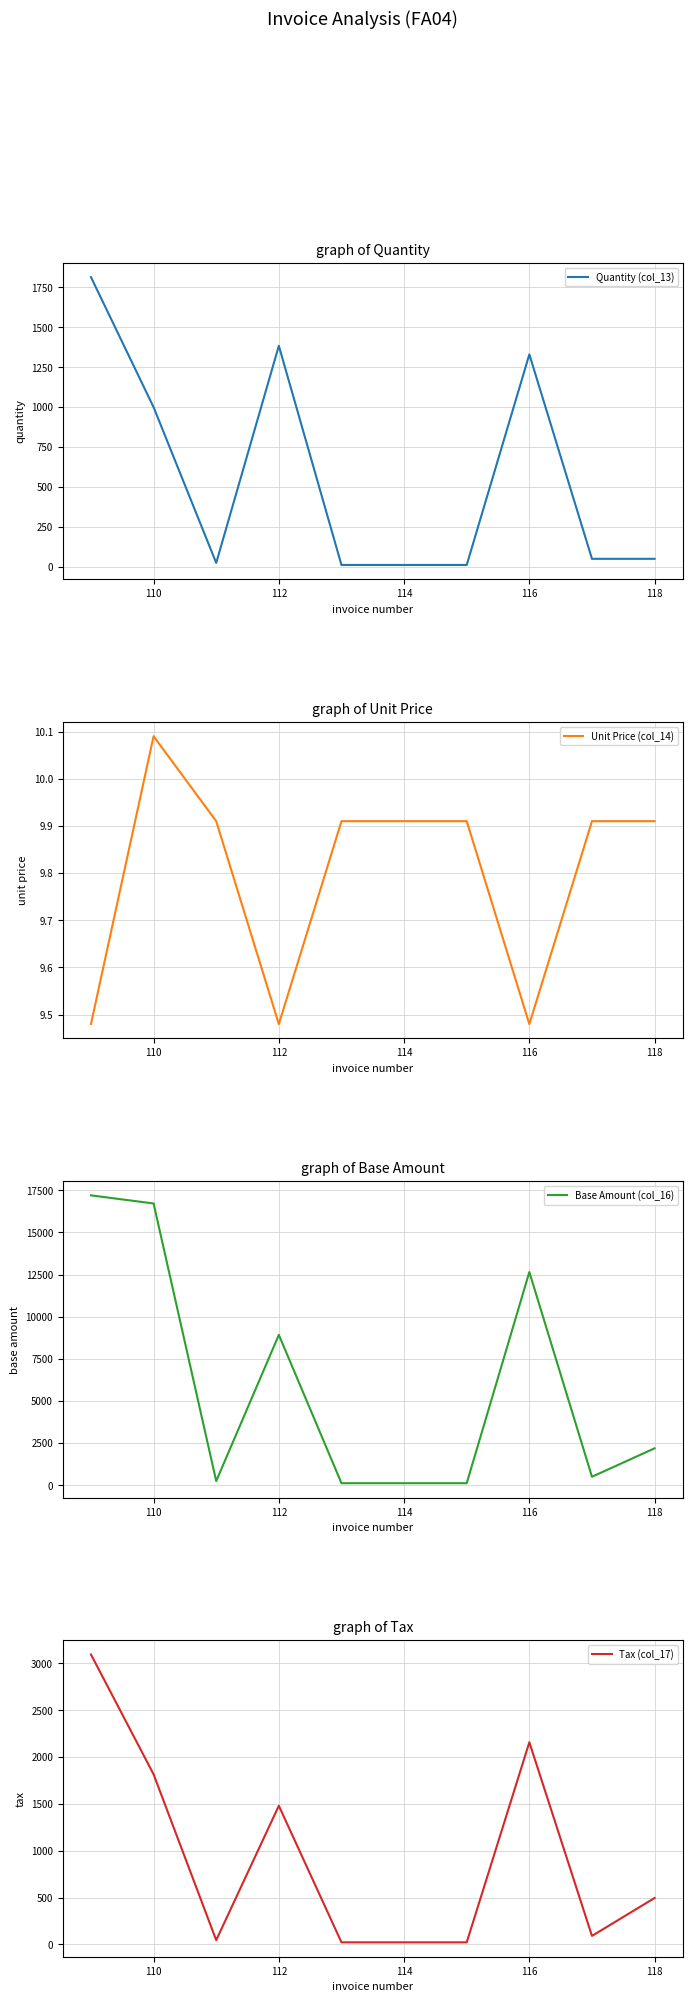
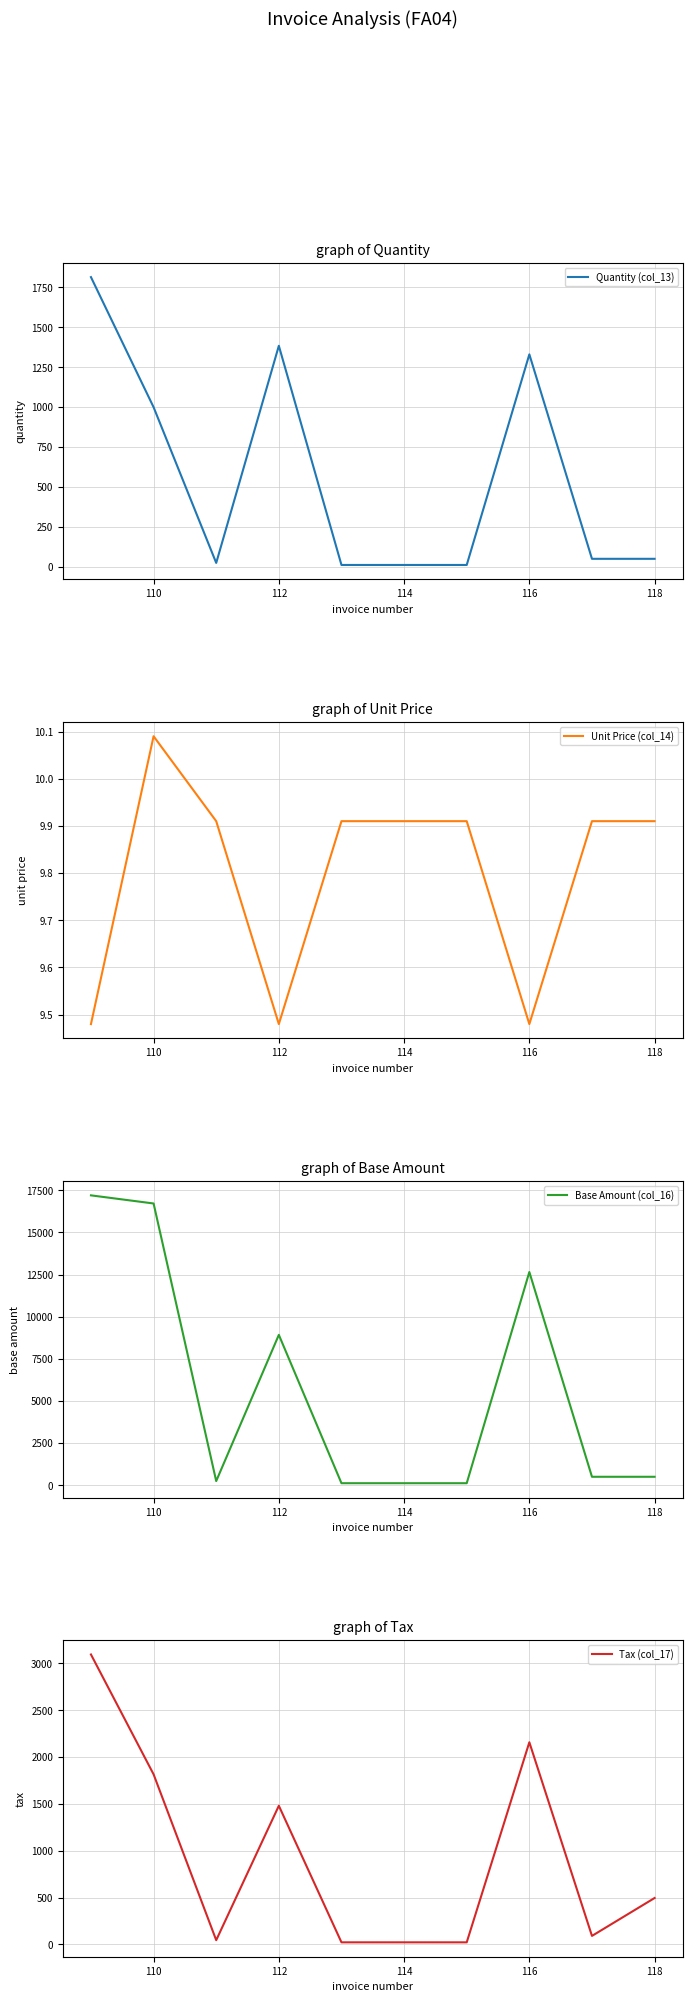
graph of Base Amount, 118: 2200 -> 500
